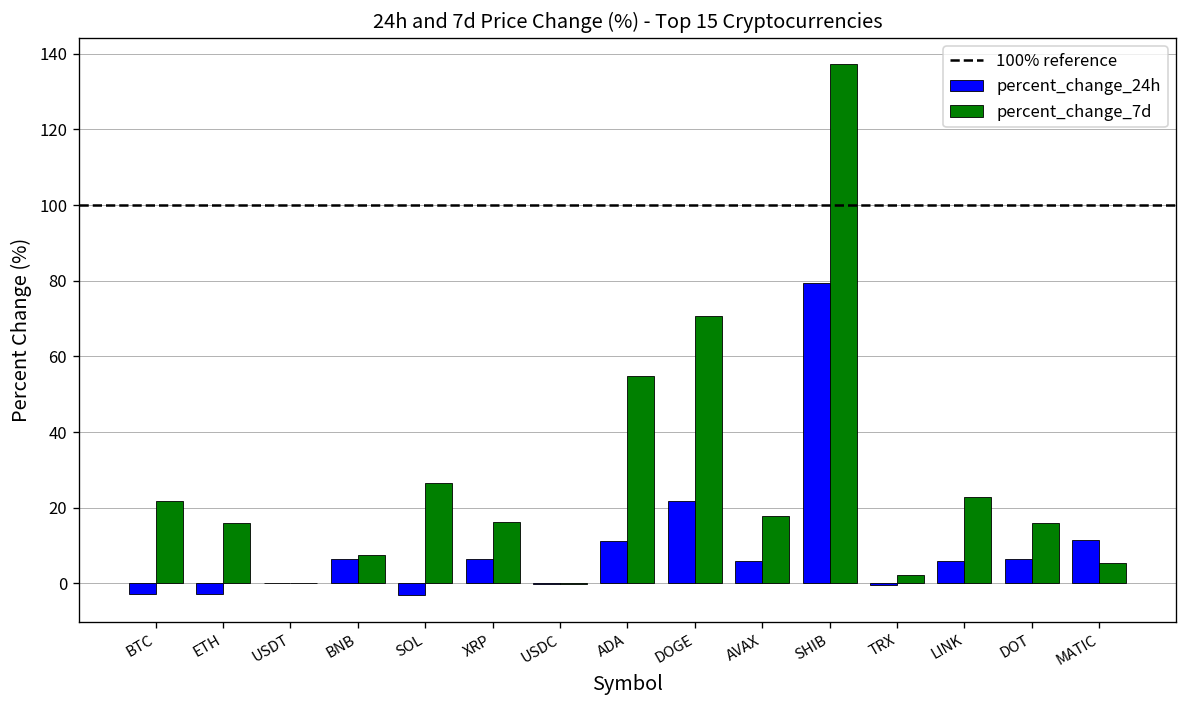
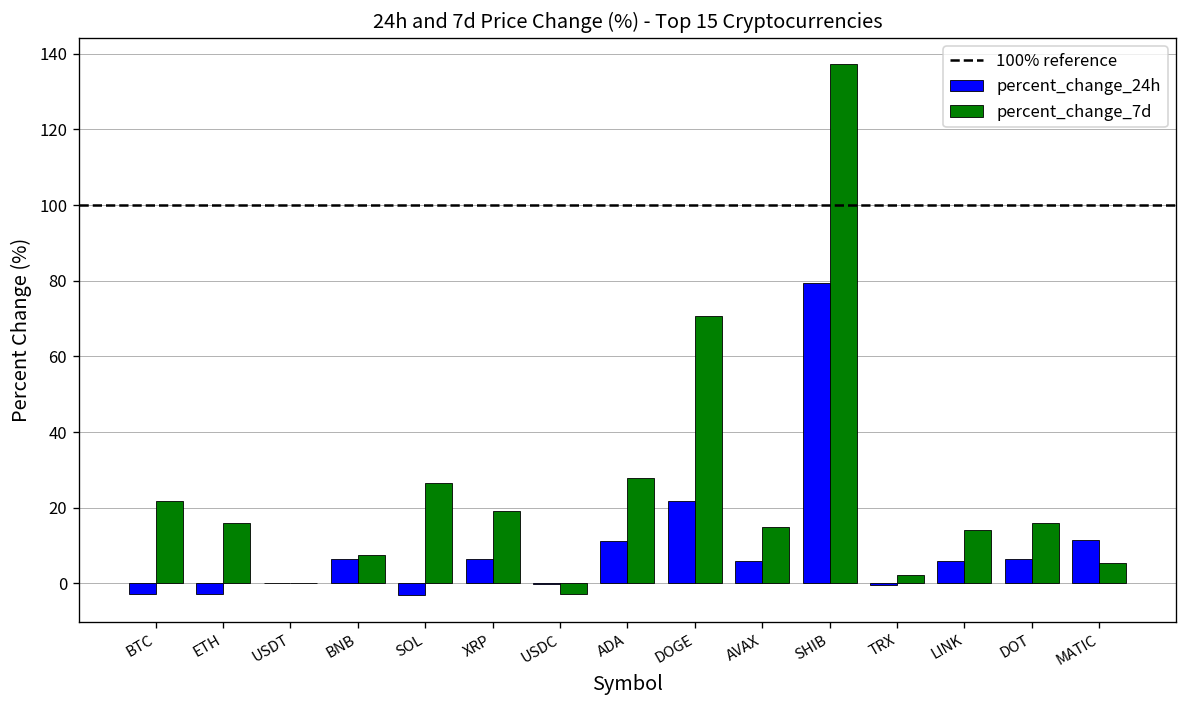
percent_change_7d, XRP: 16 -> 19
percent_change_7d, USDC: 0 -> -3
percent_change_7d, ADA: 55 -> 28
percent_change_7d, AVAX: 18 -> 15
percent_change_7d, LINK: 23 -> 14
